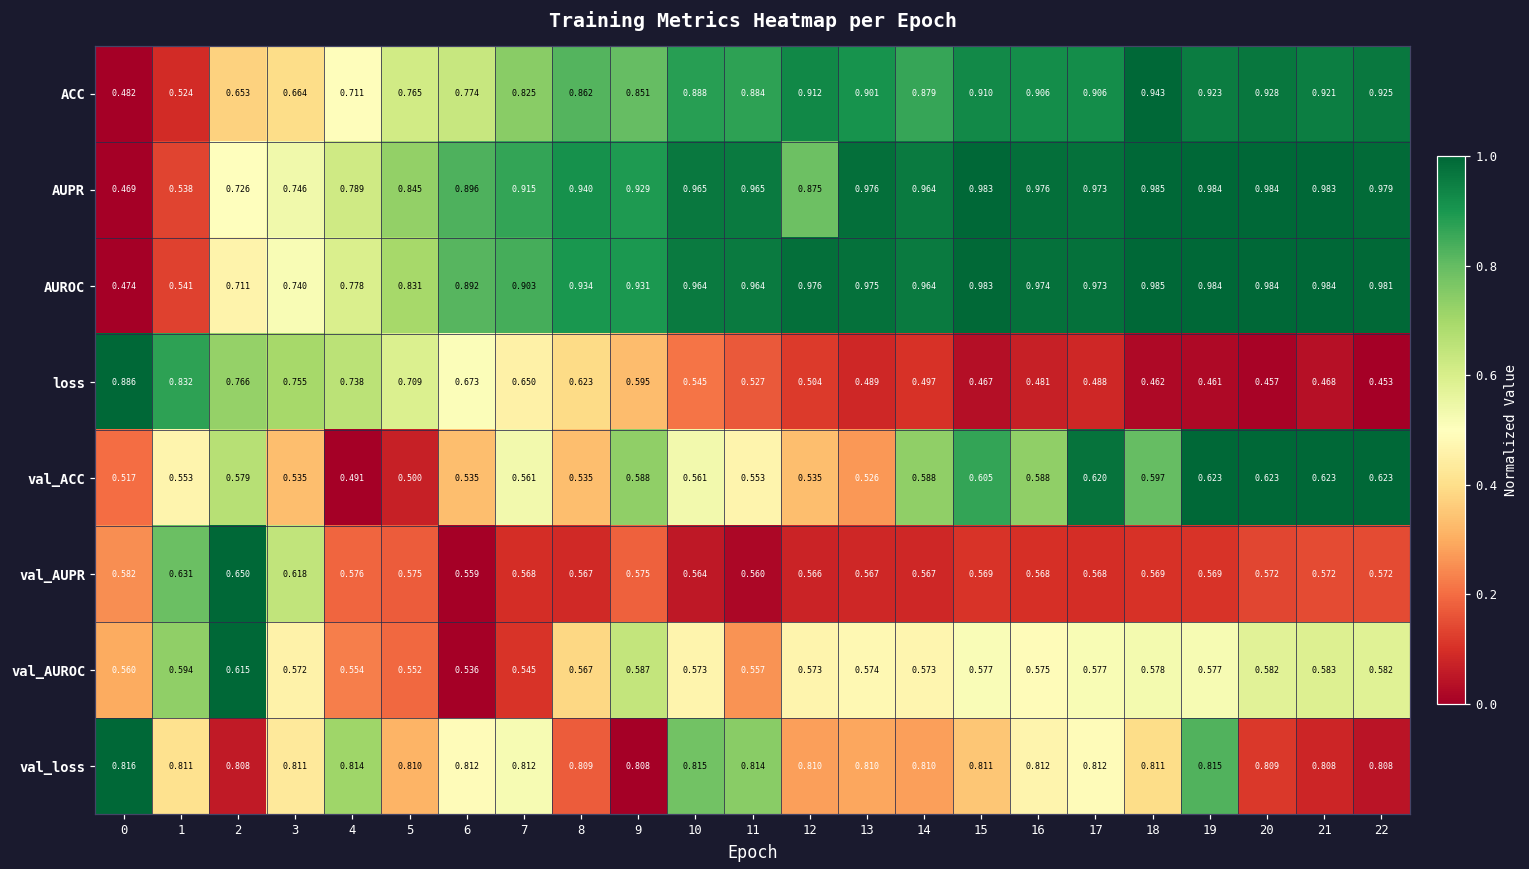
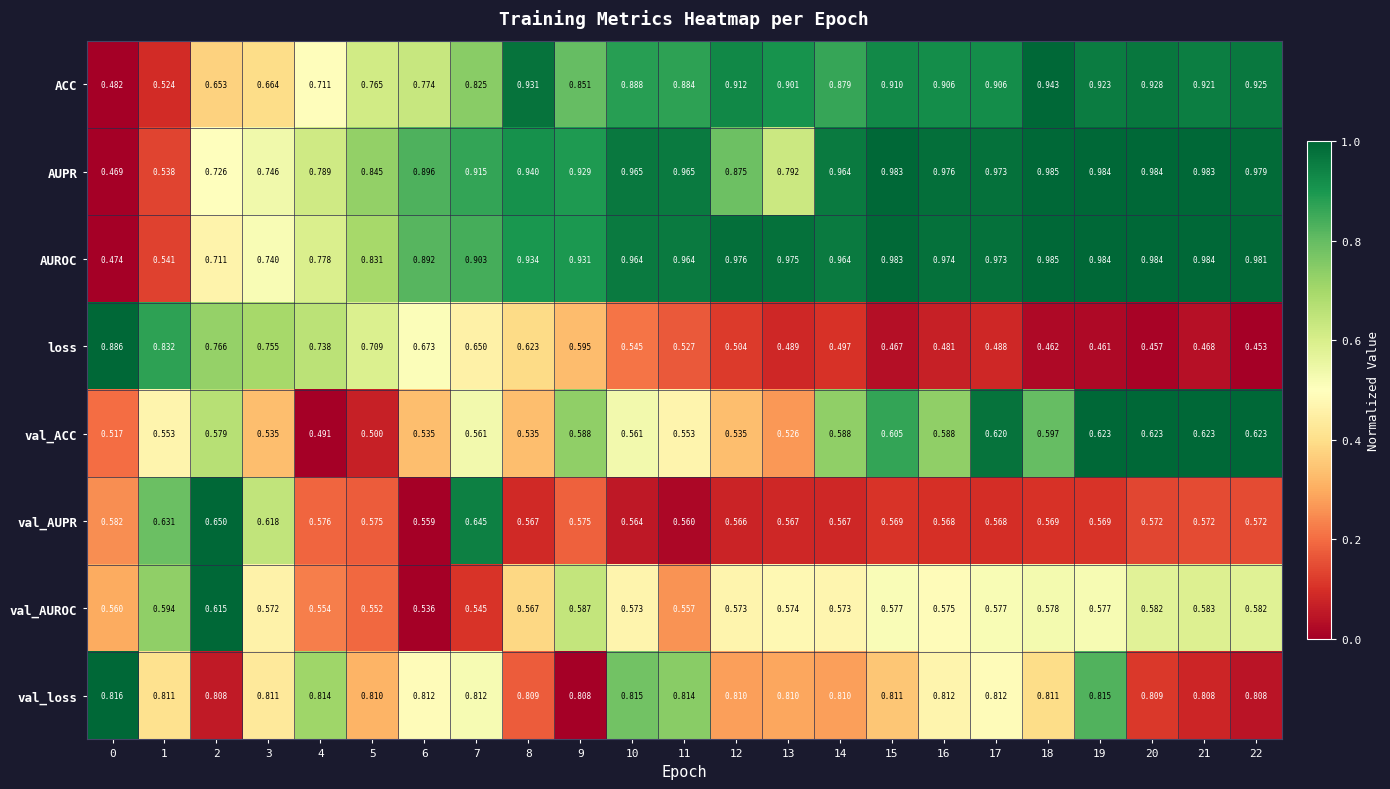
ACC, 8: 0.862 -> 0.931
AUPR, 13: 0.976 -> 0.792
val_AUPR, 7: 0.568 -> 0.645
